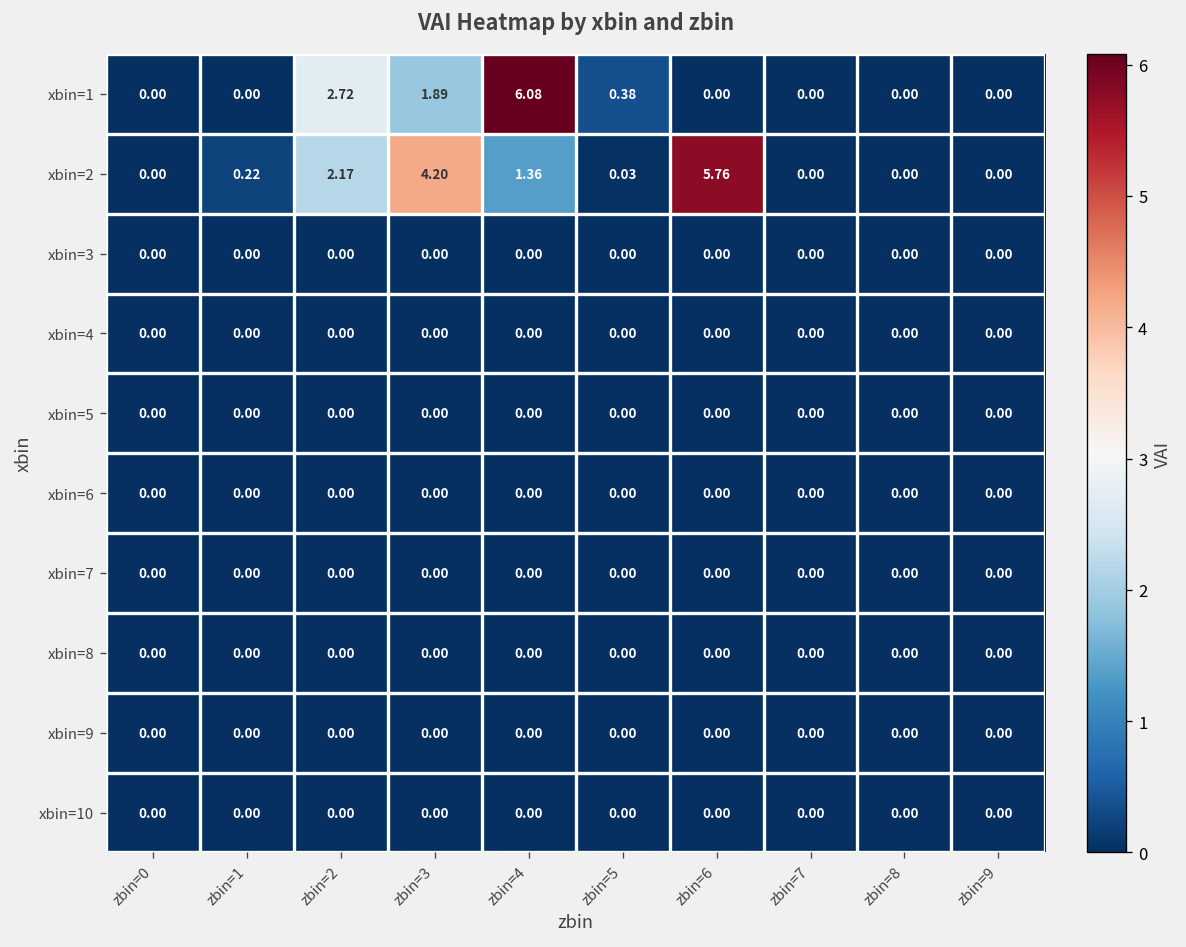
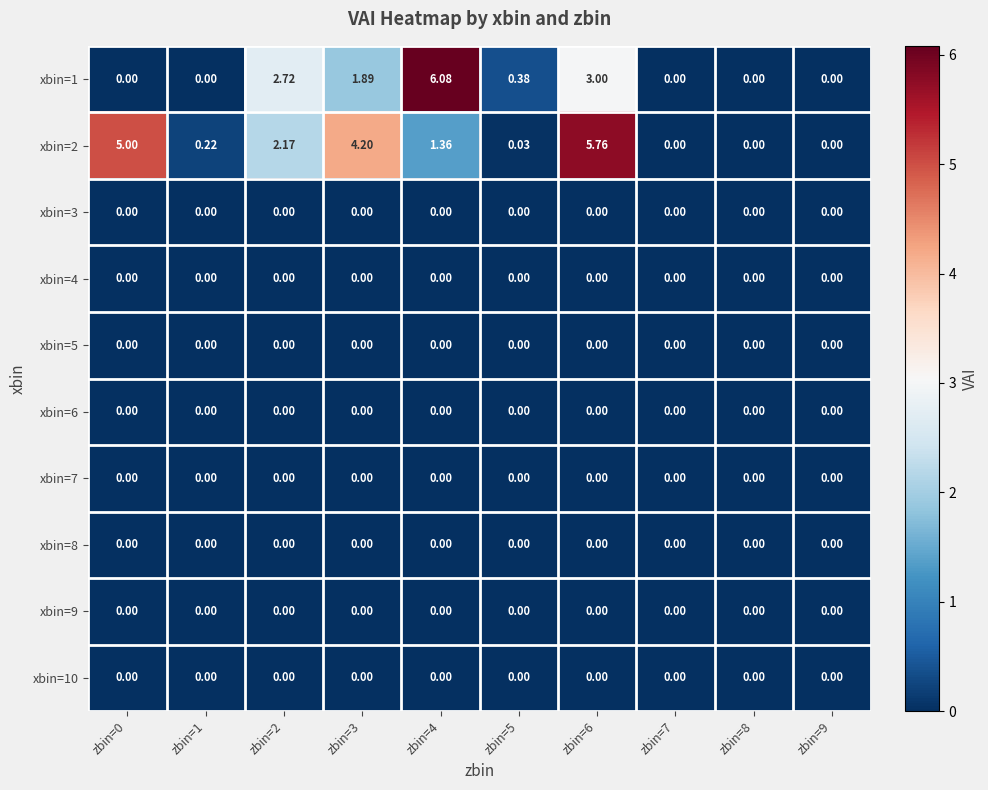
xbin=1, zbin=6: 0.00 -> 3.00
xbin=2, zbin=0: 0.00 -> 5.00
